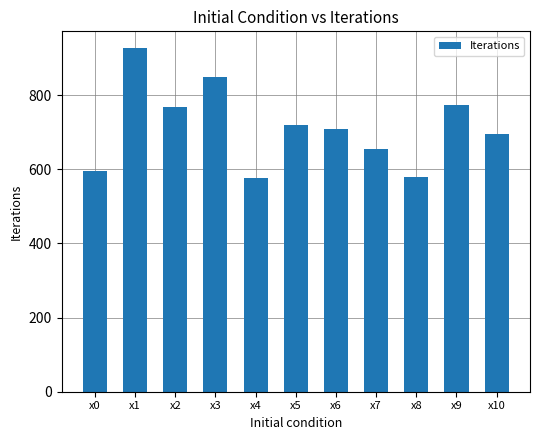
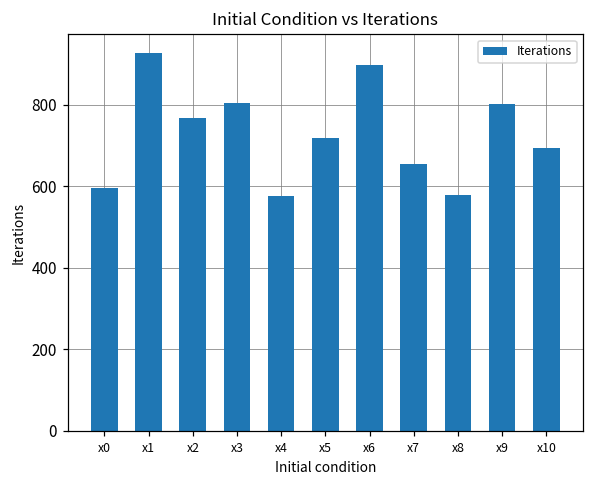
x3: 850 -> 800
x6: 710 -> 900
x9: 770 -> 800
